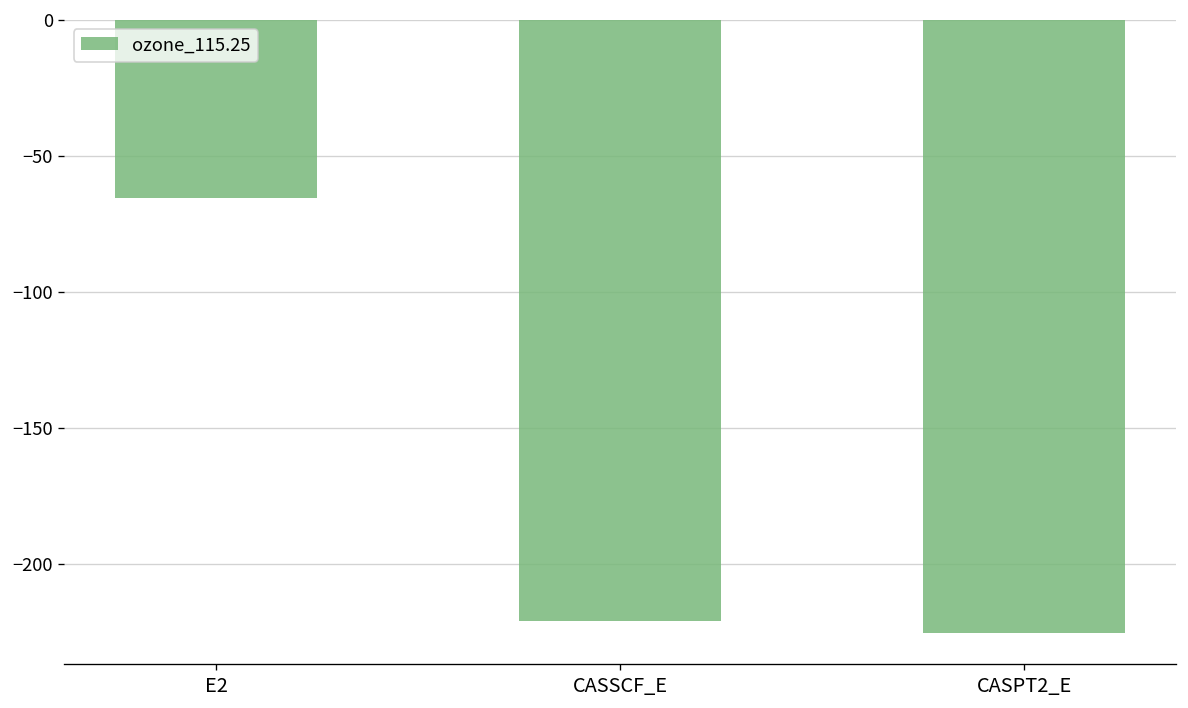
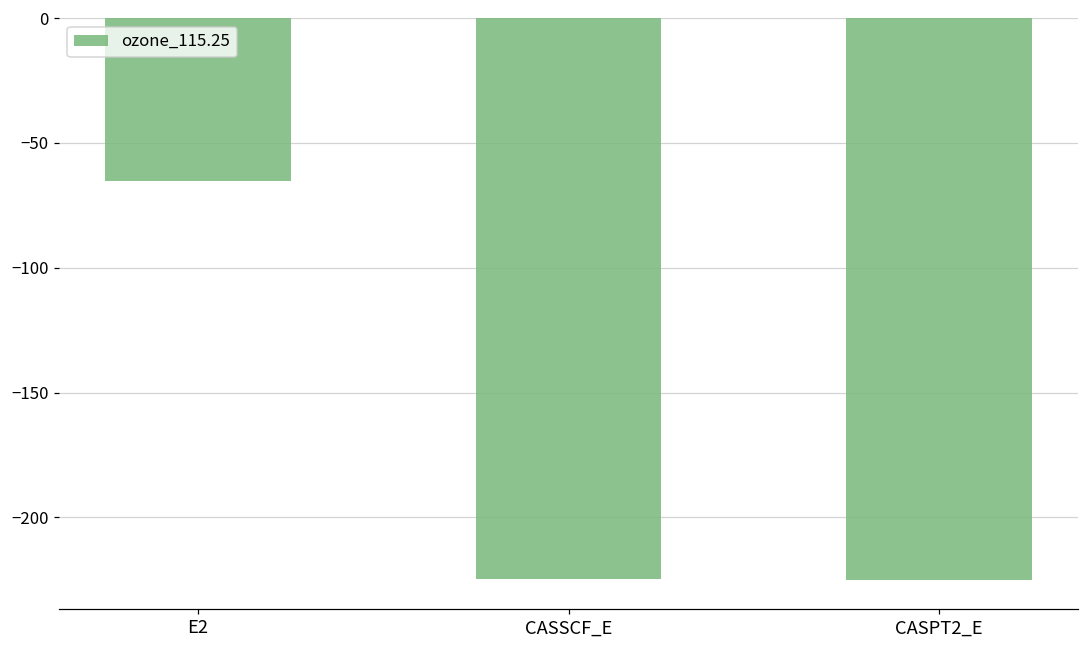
CASSCF_E: -221 -> -225
